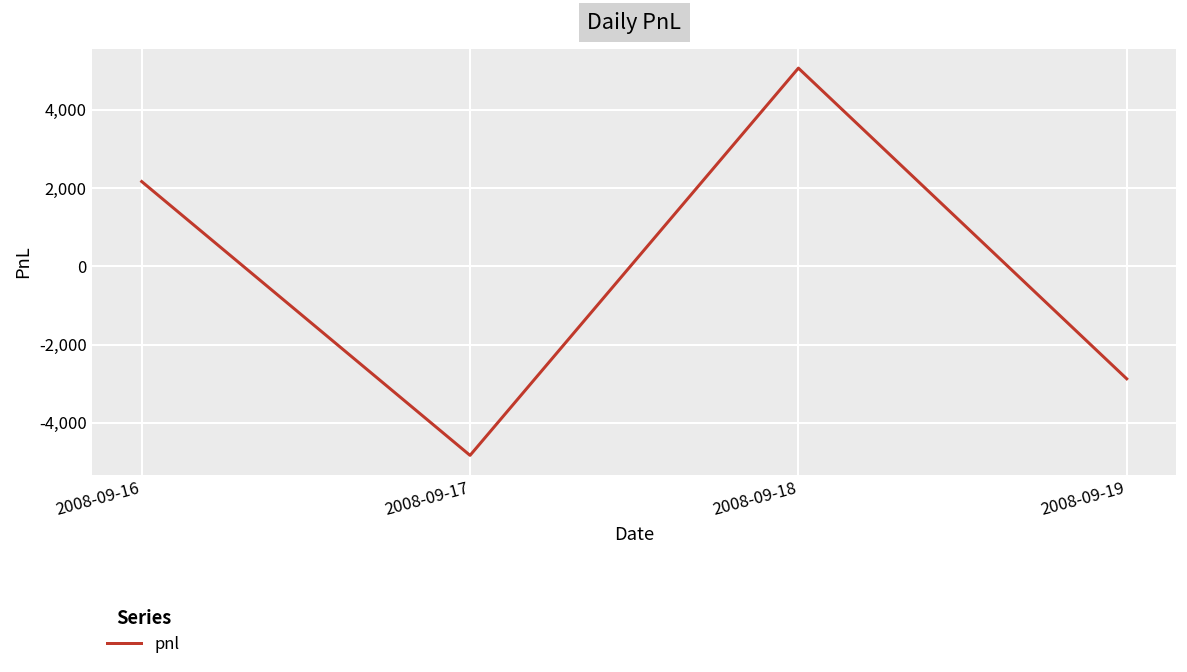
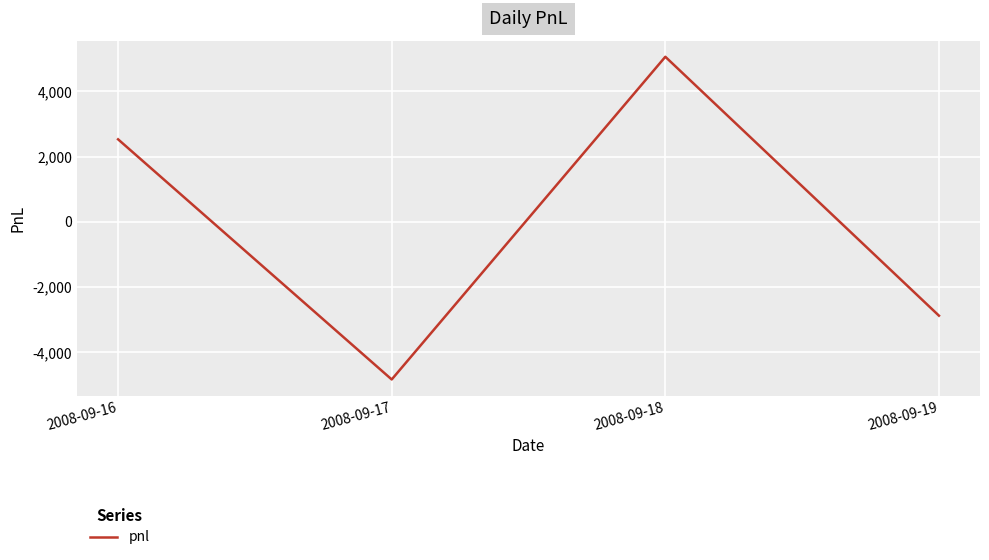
2008-09-16: 2,200 -> 2,500
